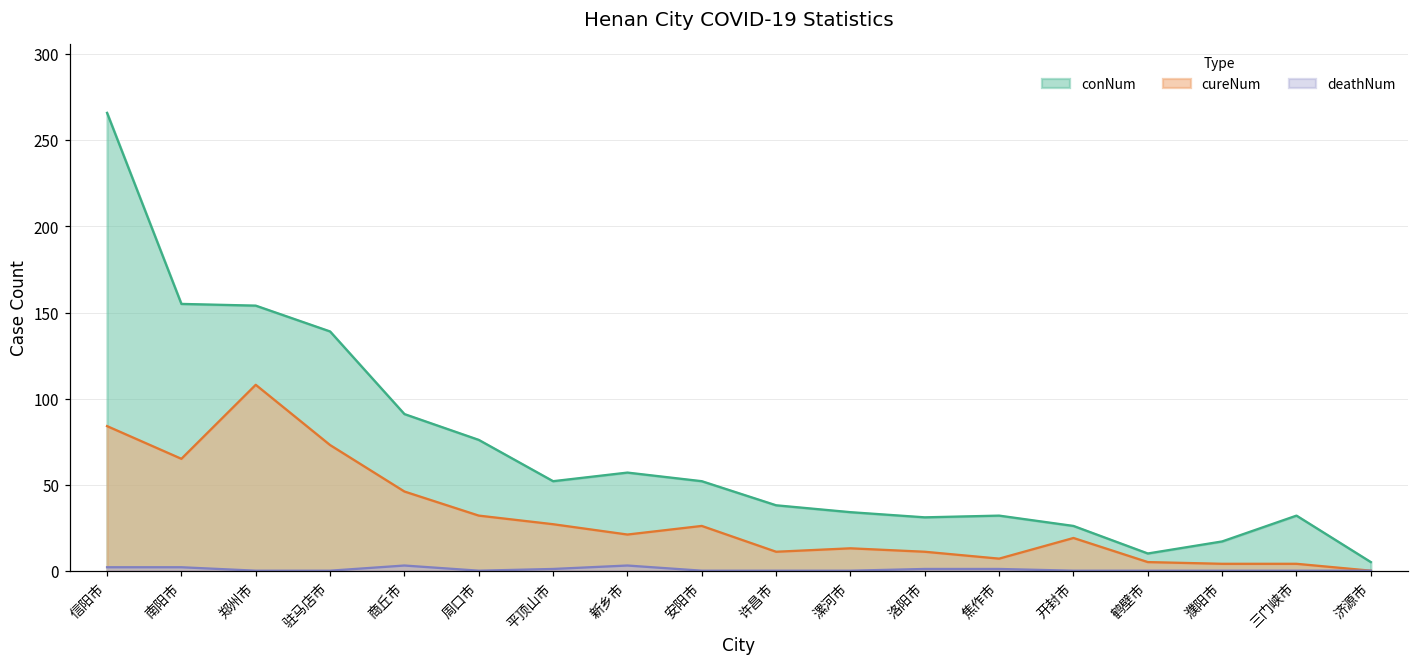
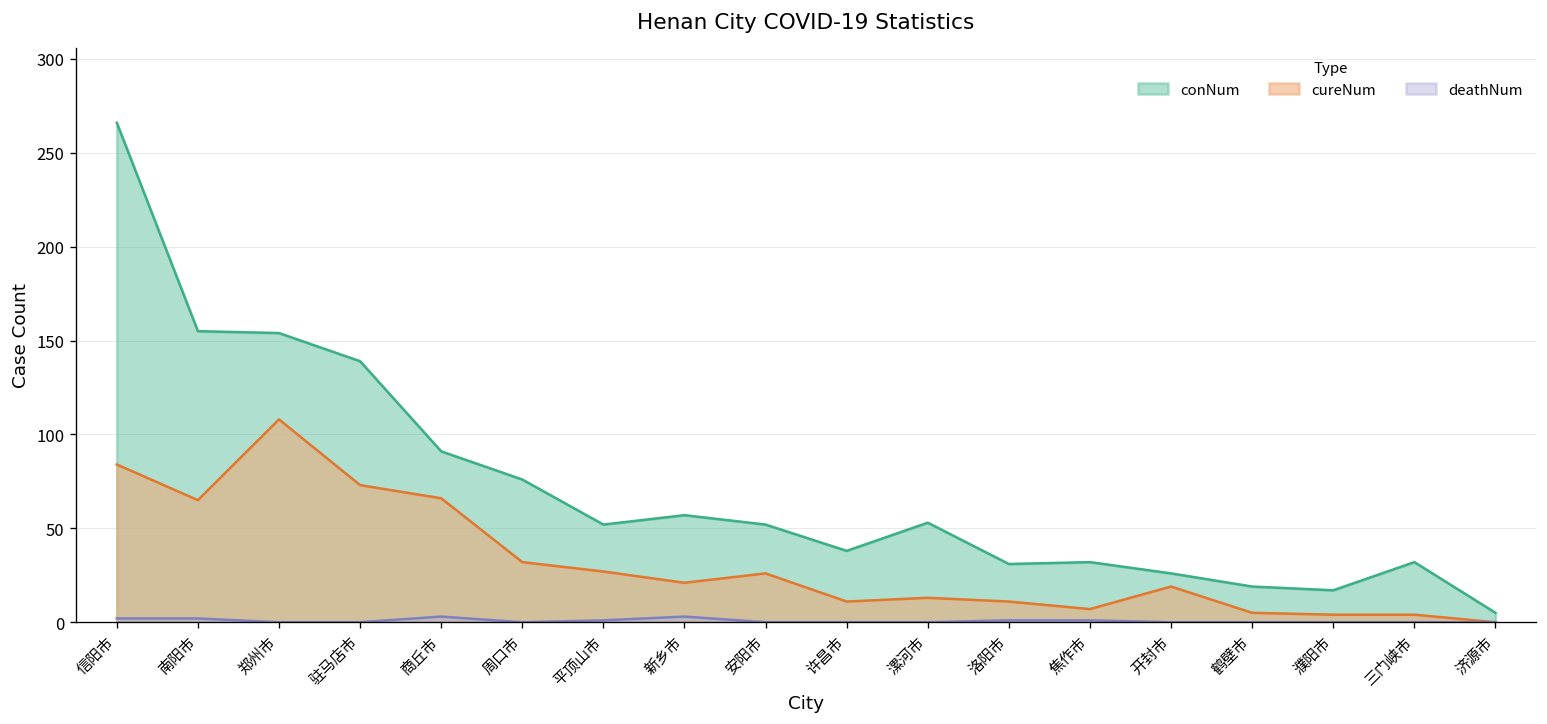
cureNum, 商丘市: 46 -> 66
conNum, 漯河市: 34 -> 53
conNum, 鹤壁市: 10 -> 19
